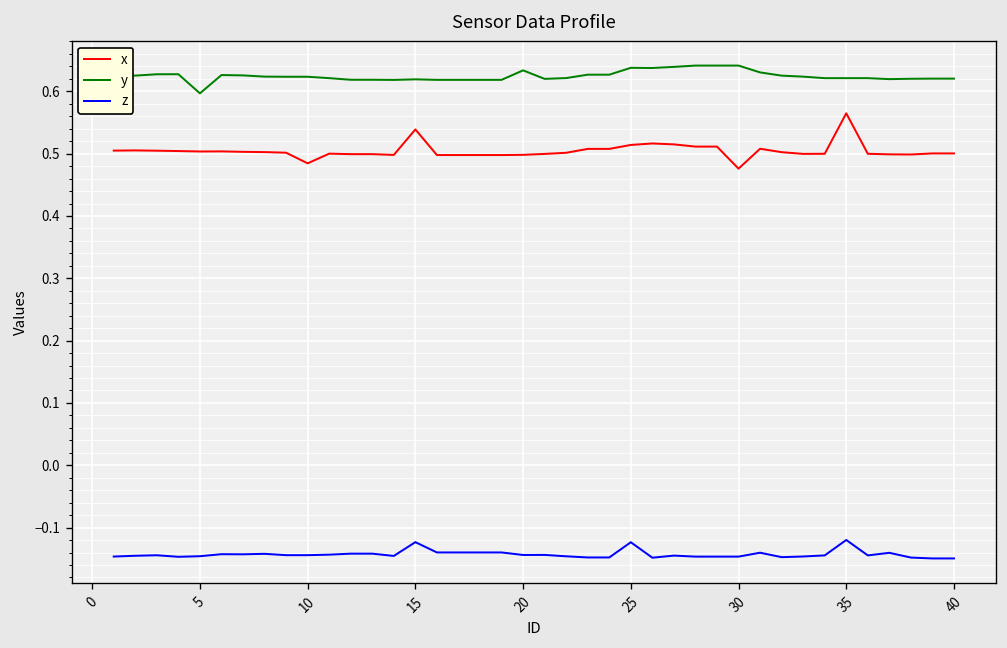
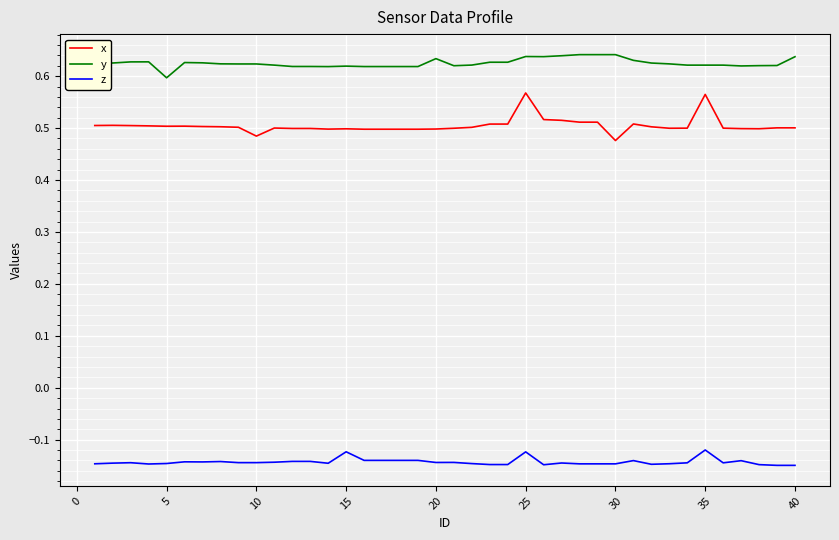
x, 15: 0.54 -> 0.50
x, 25: 0.51 -> 0.57
y, 40: 0.62 -> 0.64
